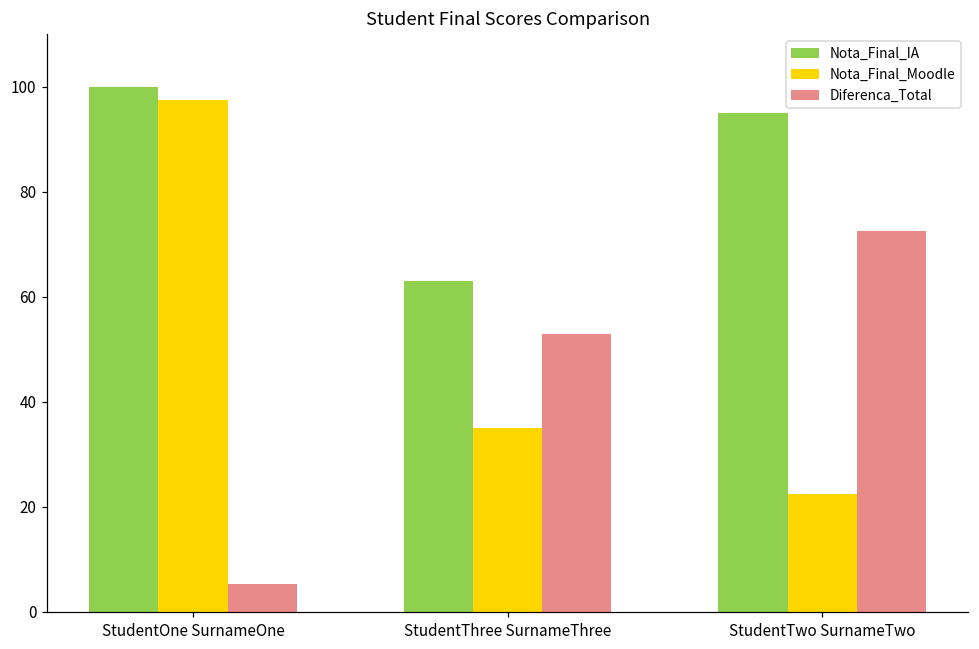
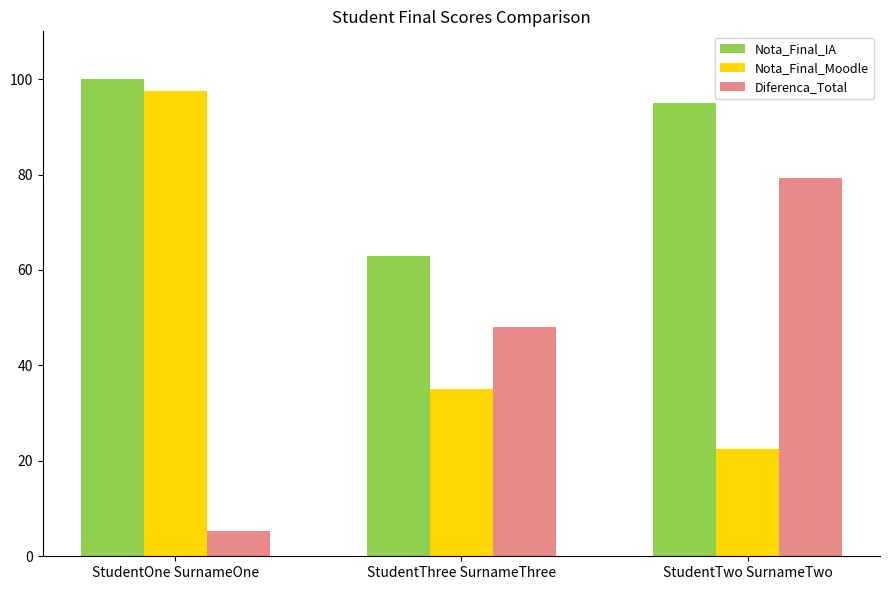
Diferenca_Total, StudentThree SurnameThree: 53 -> 48
Diferenca_Total, StudentTwo SurnameTwo: 73 -> 79
